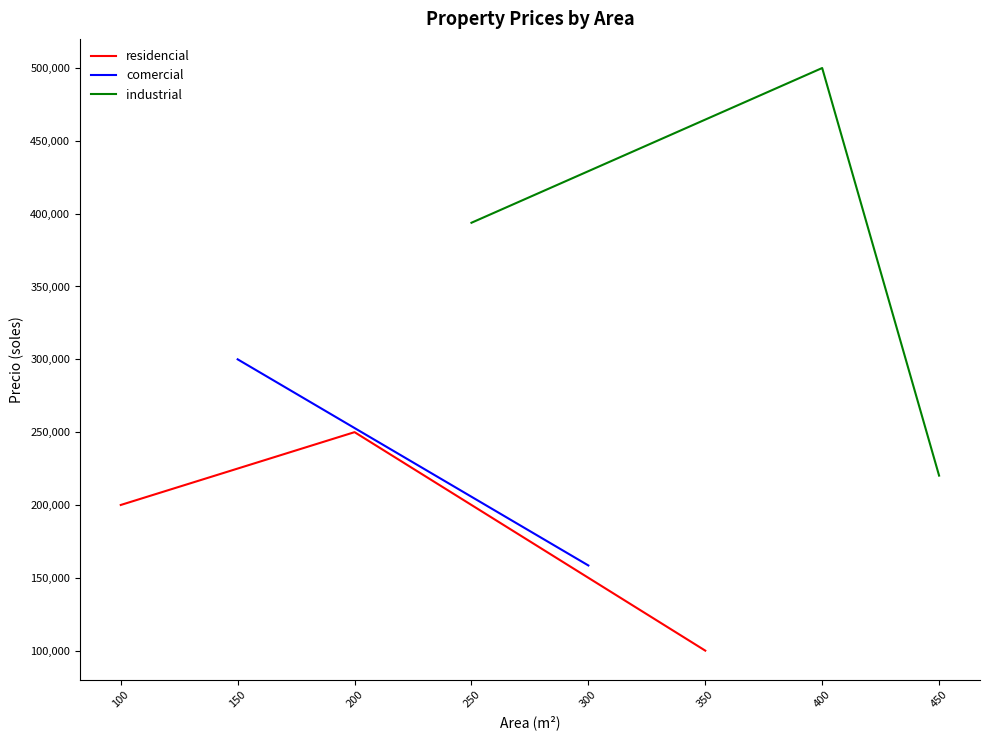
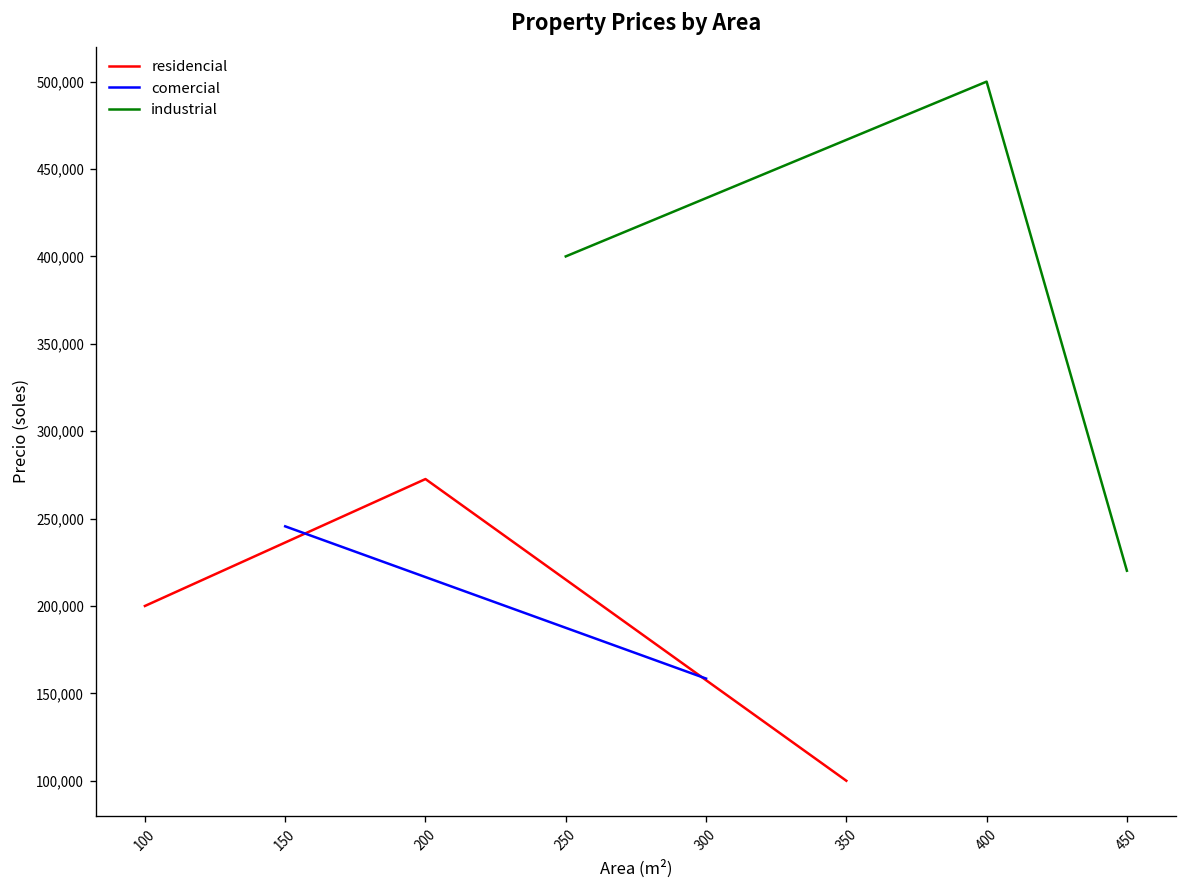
comercial, 150: 300,000 -> 246,000
residencial, 200: 250,000 -> 273,000
industrial, 250: 394,000 -> 400,000
